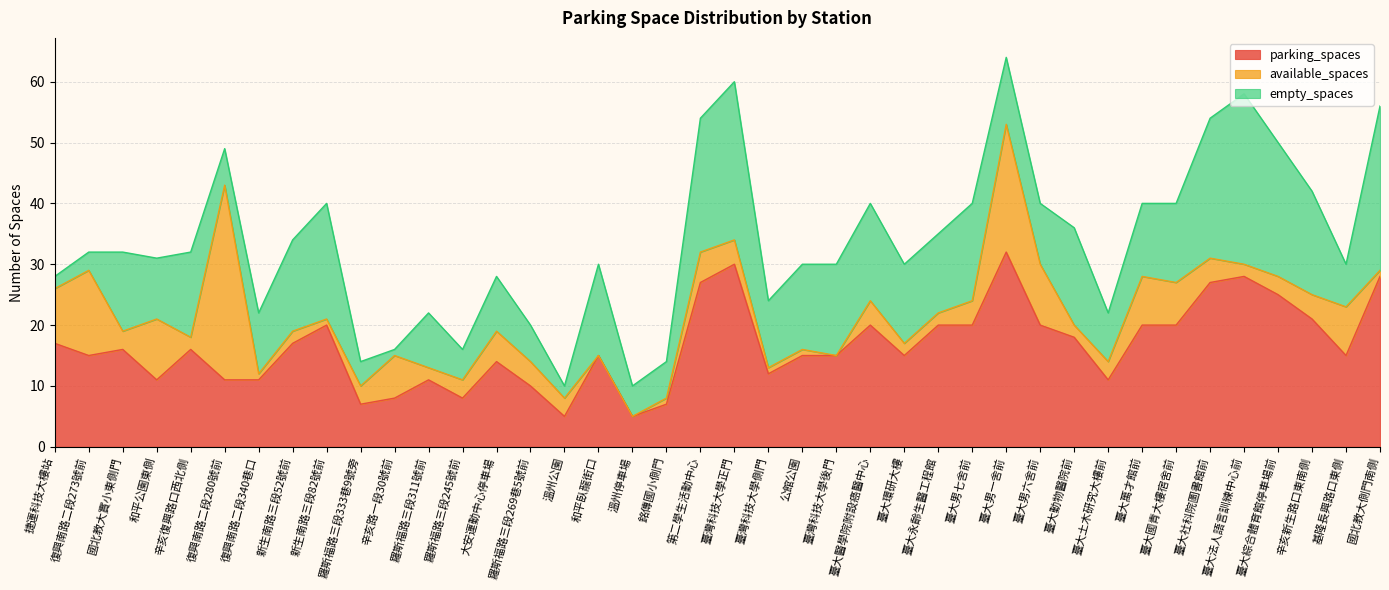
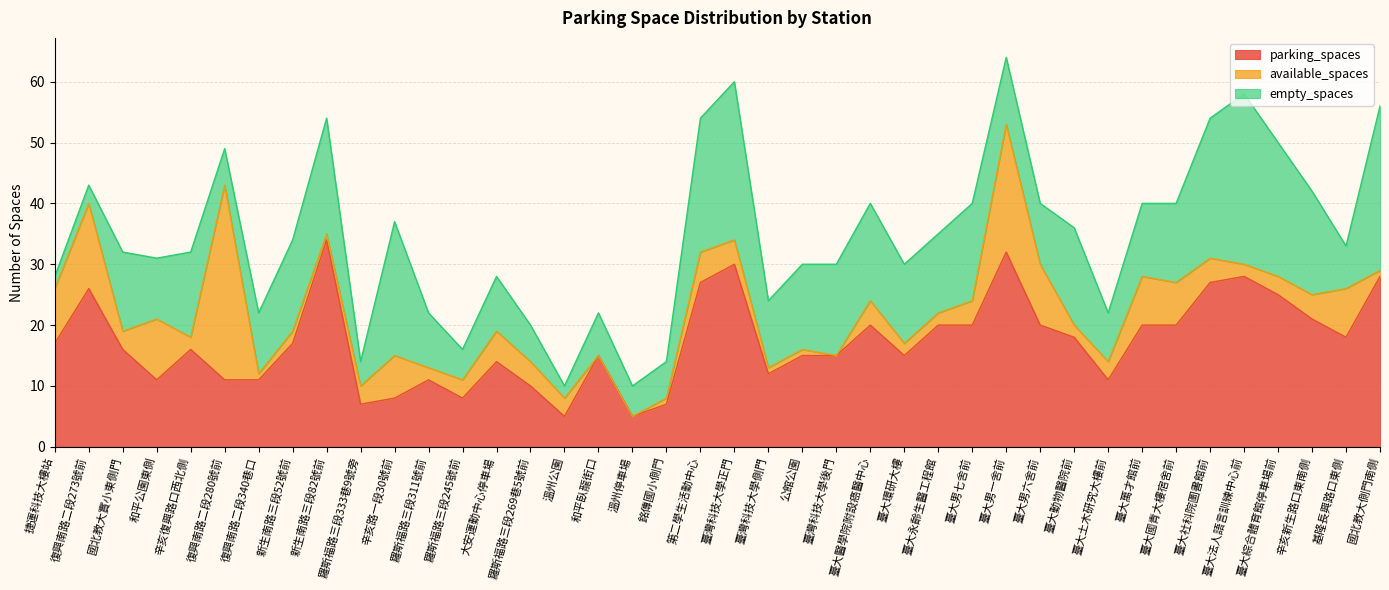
parking_spaces, 復興南路二段273號前: 15 -> 26
parking_spaces, 新生南路三段82號前: 20 -> 34
empty_spaces, 辛亥路一段30號前: 1 -> 22
empty_spaces, 和平臥龍街口: 15 -> 7
parking_spaces, 基隆長興路口東側: 15 -> 18
